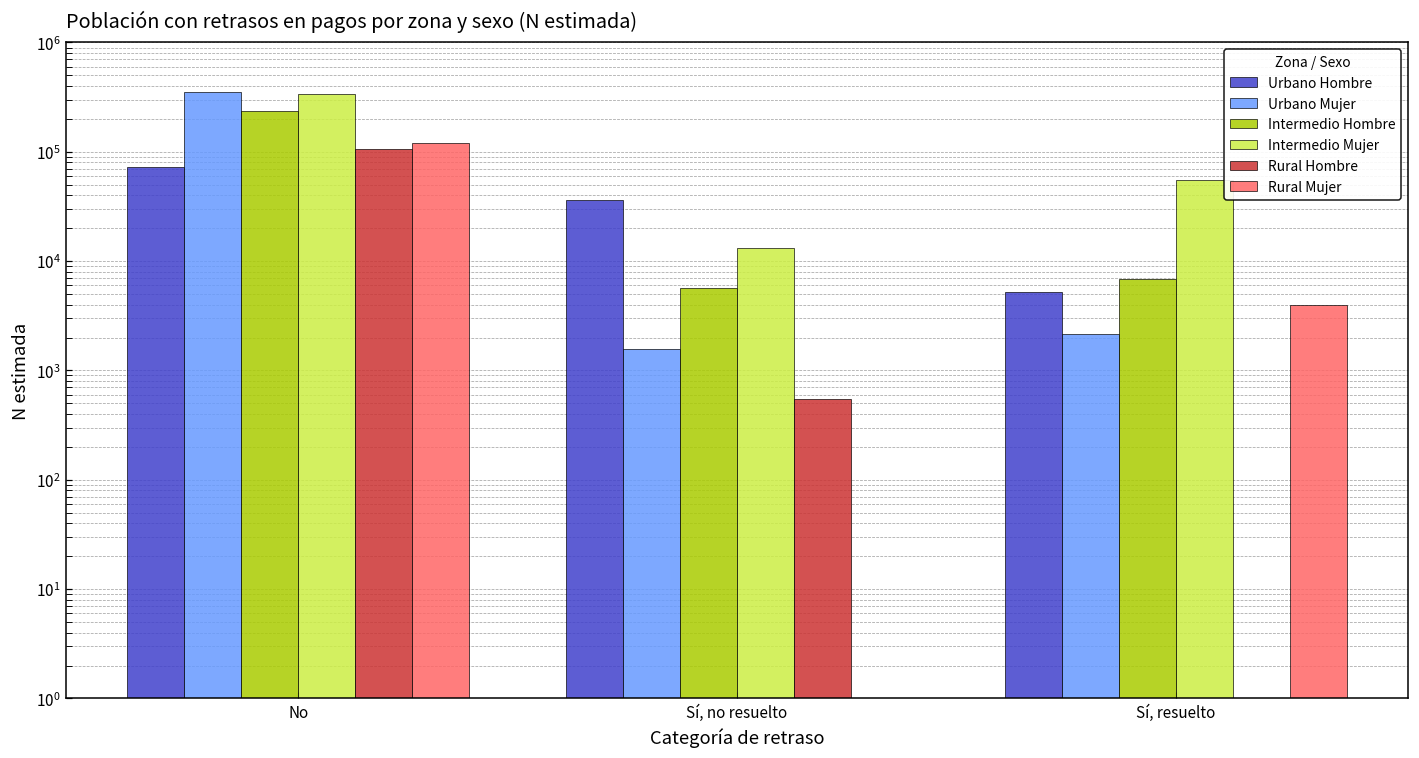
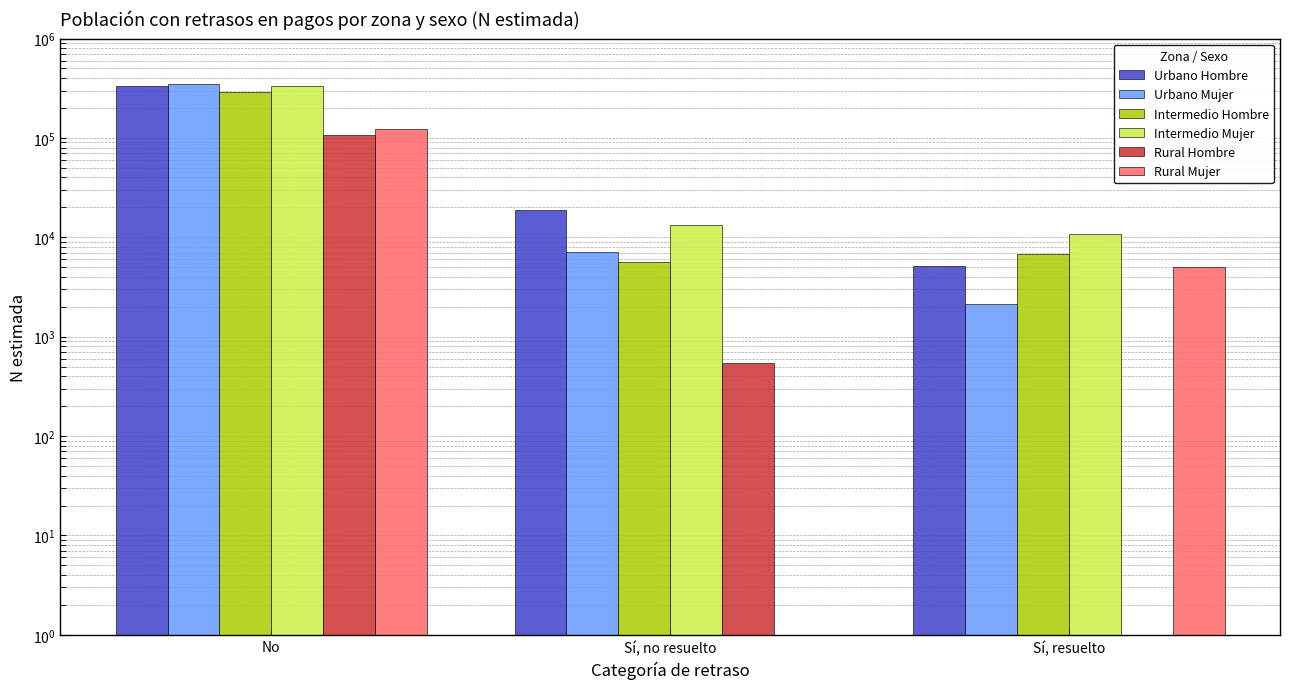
Urbano Hombre, No: 70000 -> 340000
Intermedio Hombre, No: 240000 -> 290000
Urbano Hombre, Sí, no resuelto: 36000 -> 19000
Urbano Mujer, Sí, no resuelto: 1600 -> 7000
Intermedio Mujer, Sí, resuelto: 60000 -> 11000
Rural Mujer, Sí, resuelto: 4000 -> 5000
